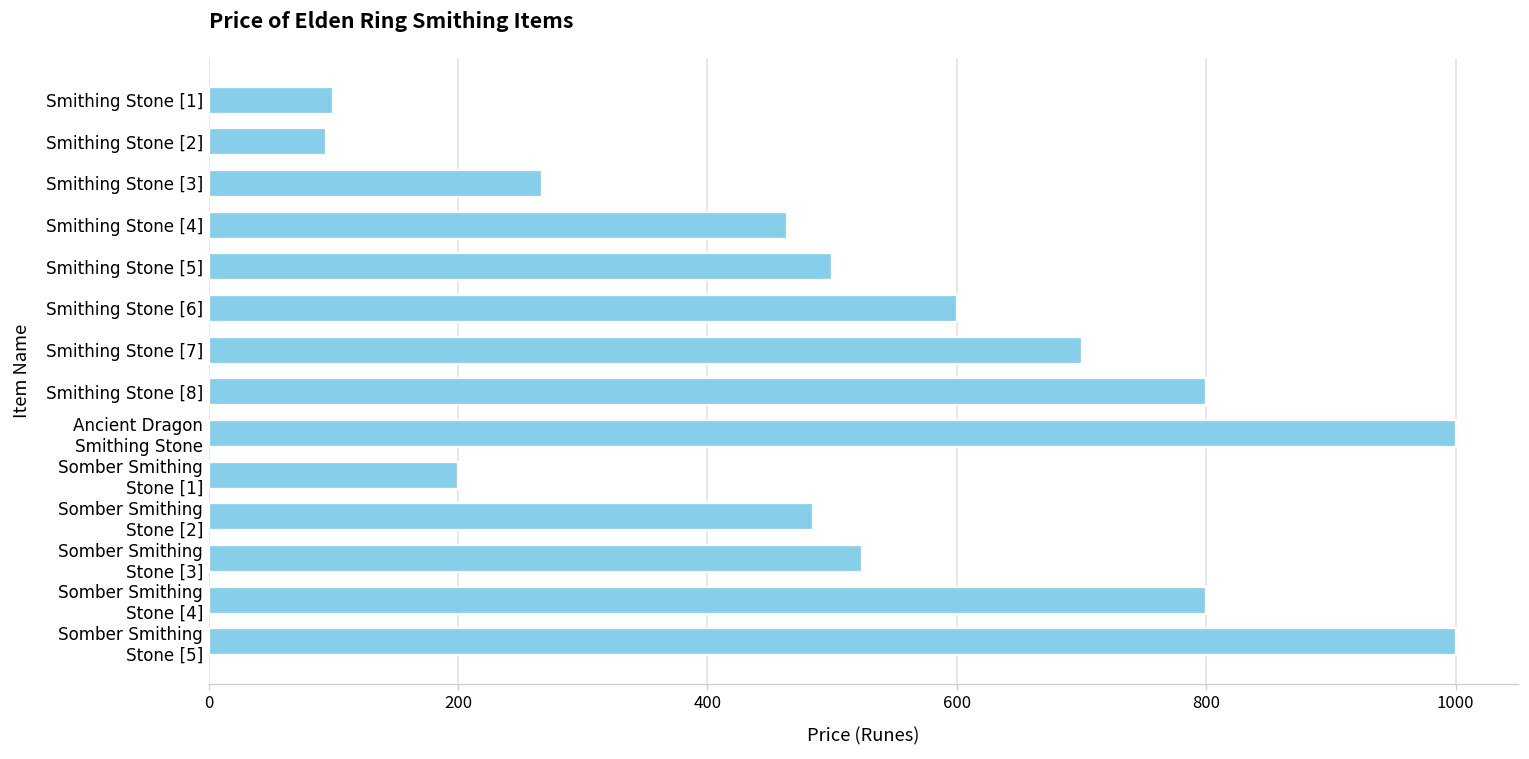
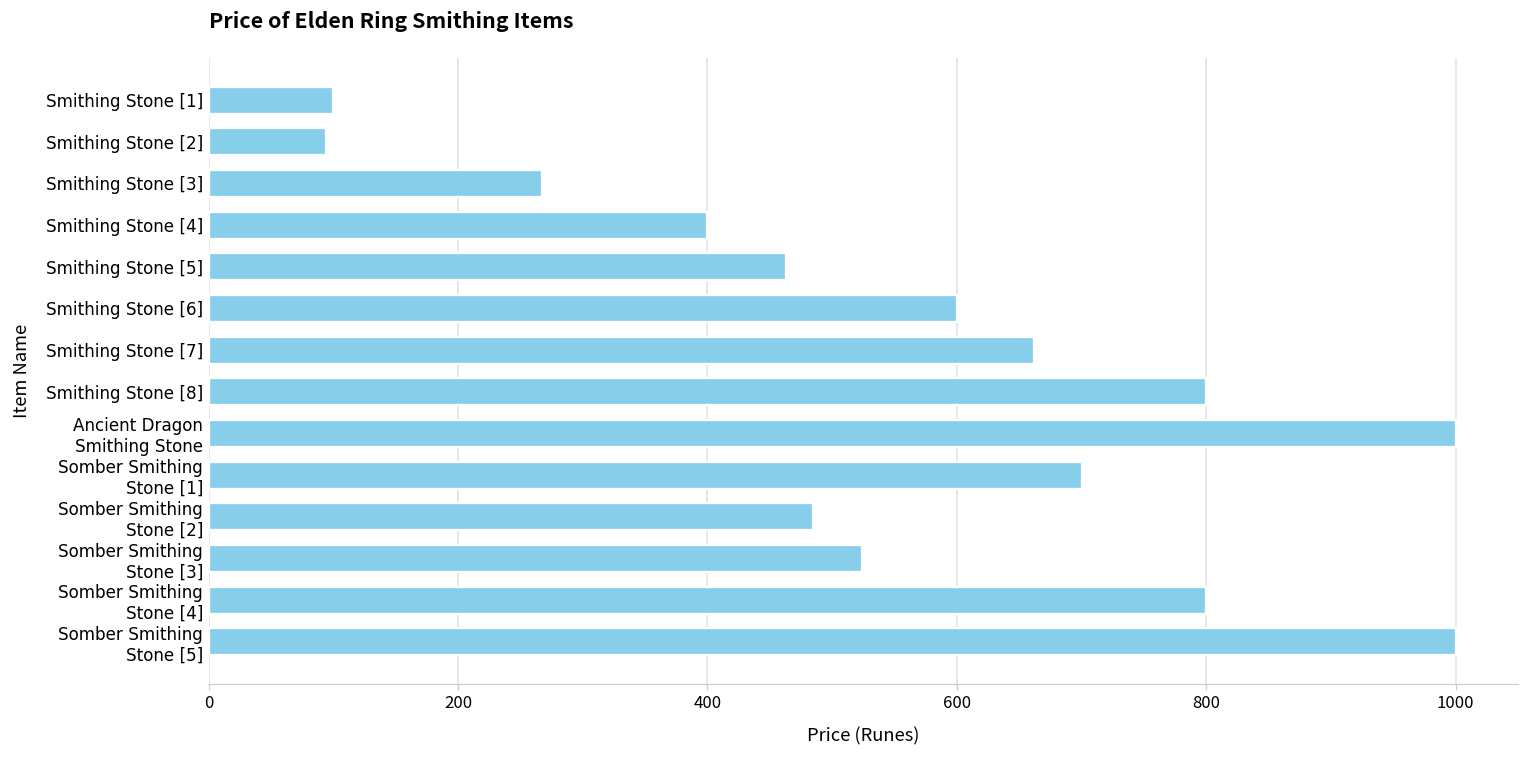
Smithing Stone [4]: 464 -> 400
Smithing Stone [5]: 500 -> 463
Smithing Stone [7]: 700 -> 662
Somber Smithing Stone [1]: 200 -> 700
